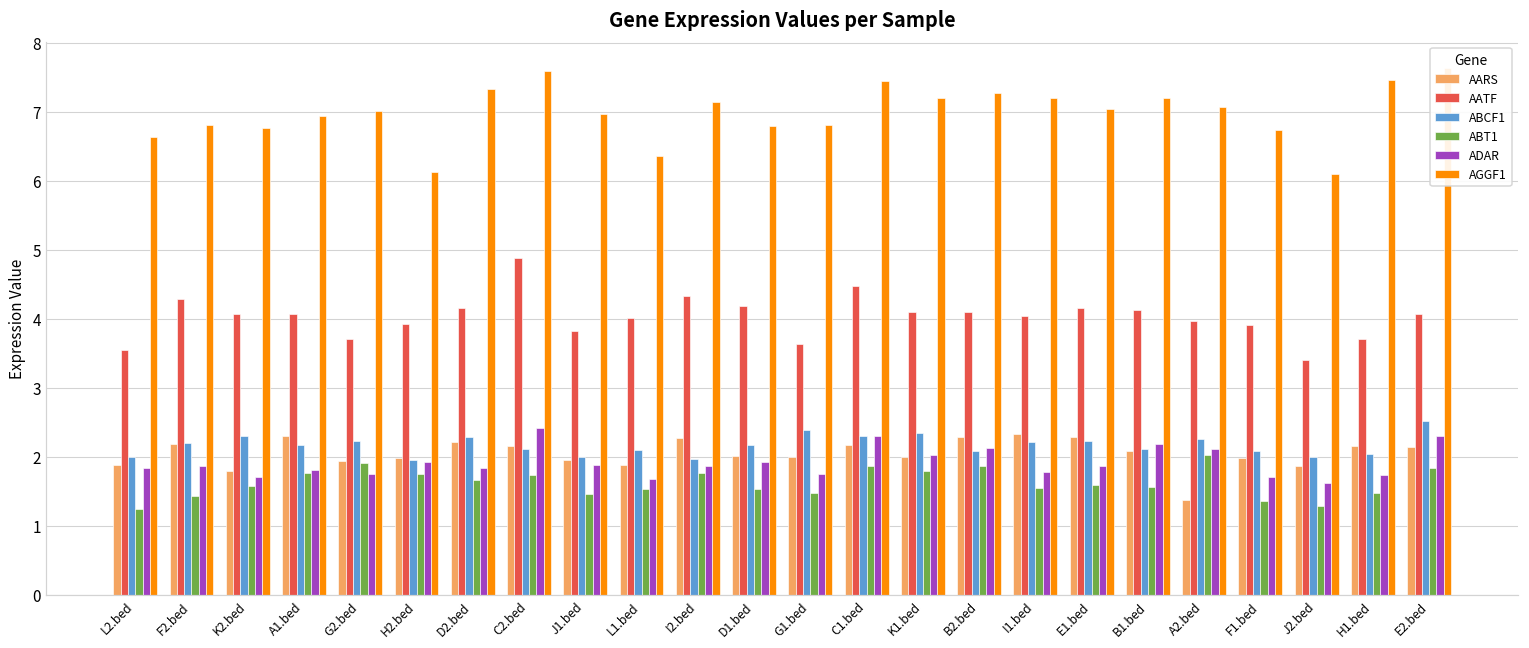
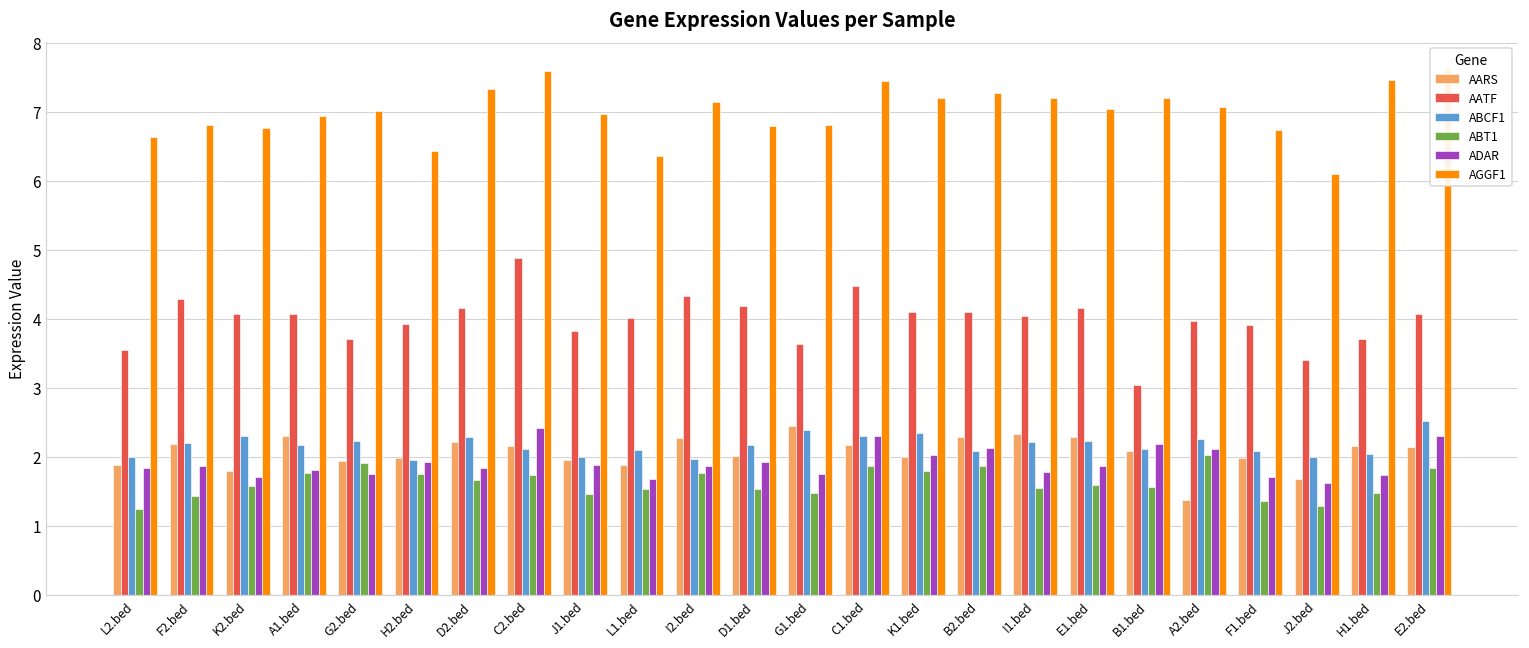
AGGF1, H2.bed: 6.1 -> 6.4
AARS, G1.bed: 2.0 -> 2.4
AATF, B1.bed: 4.1 -> 3.0
AARS, J2.bed: 1.9 -> 1.7
